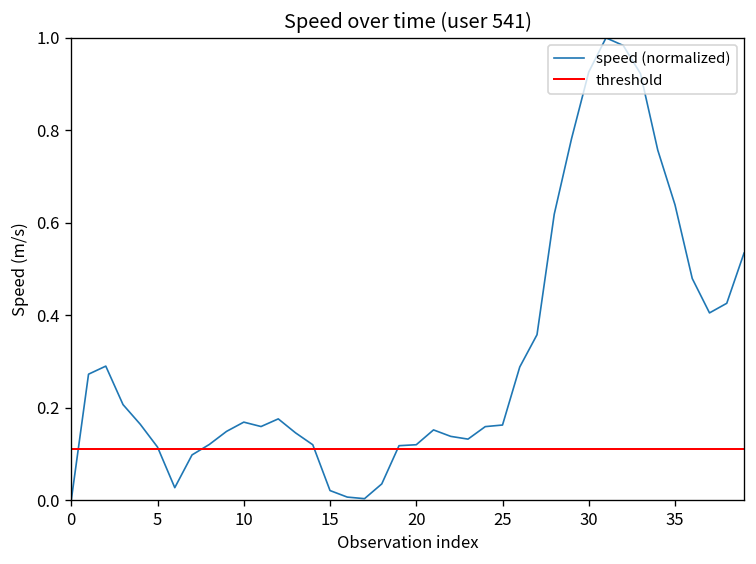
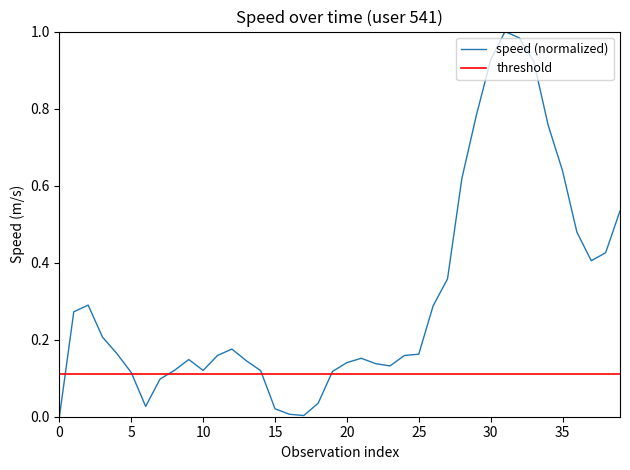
10: 0.17 -> 0.12
20: 0.12 -> 0.14
